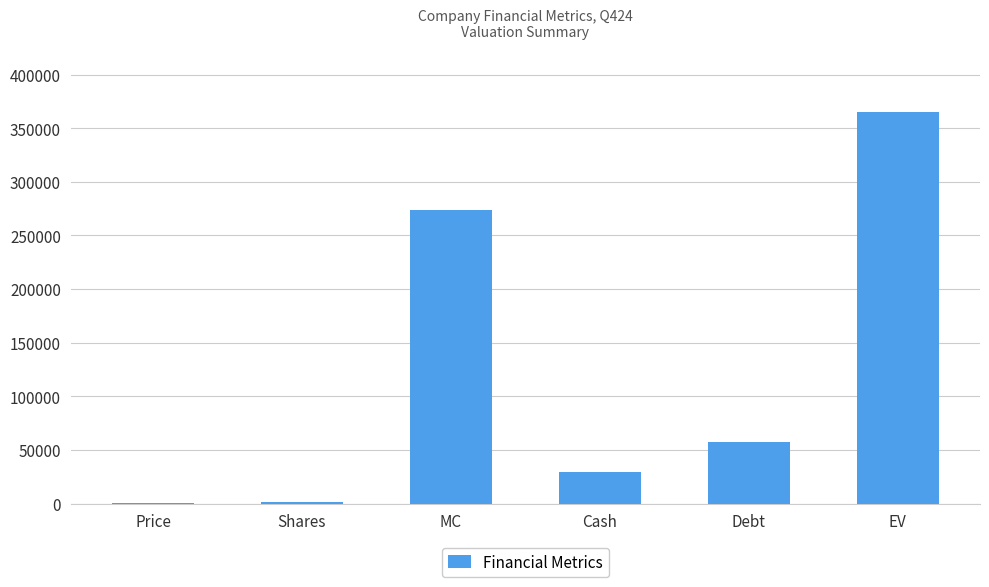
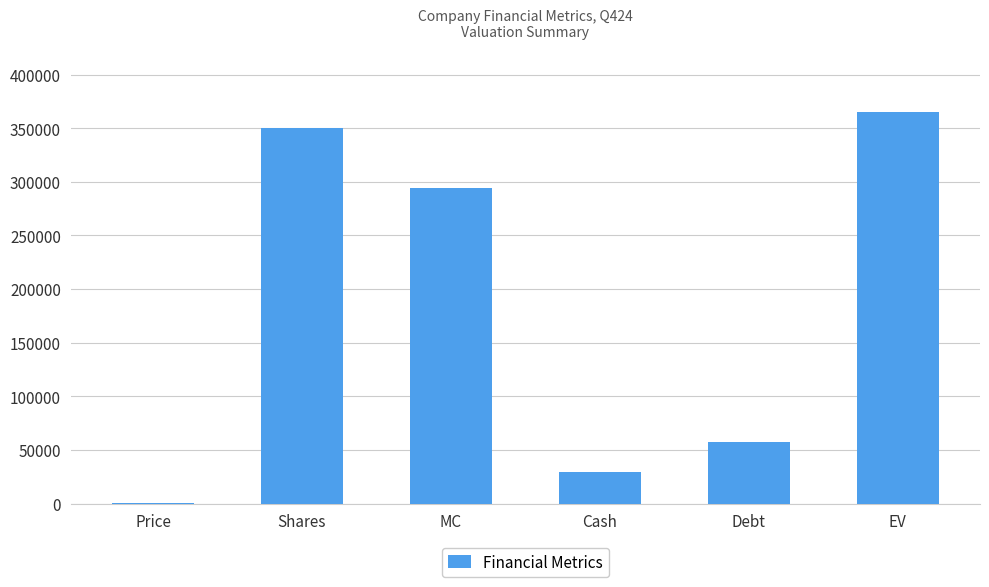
Shares: 1000 -> 350000
MC: 274000 -> 294000
